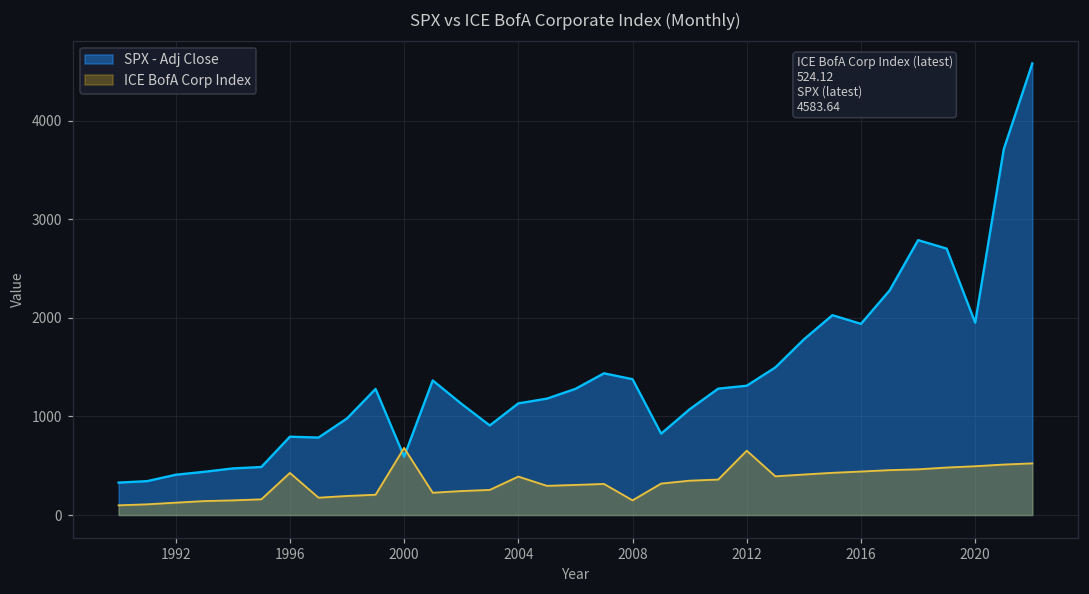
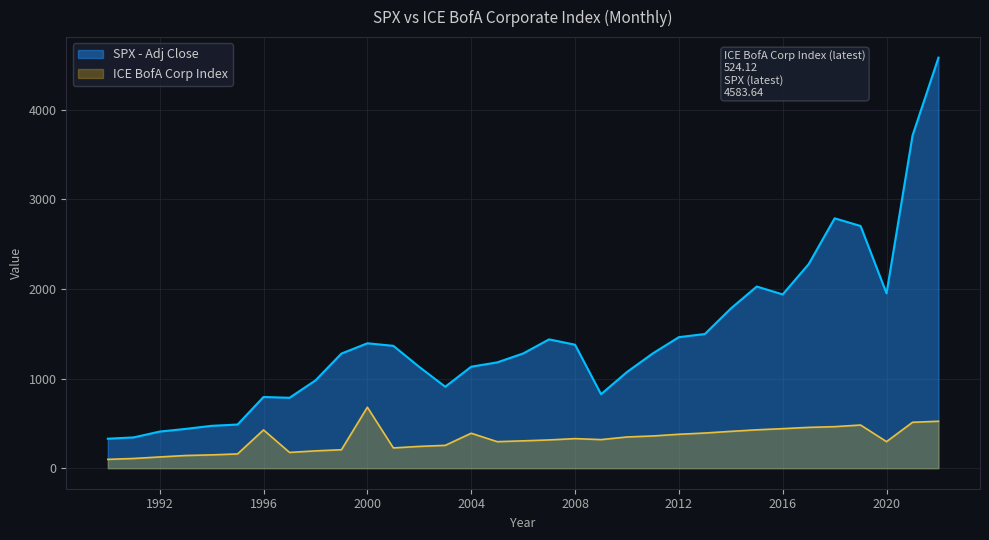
SPX - Adj Close, 2000: 600 -> 1400
ICE BofA Corp Index, 2008: 100 -> 300
SPX - Adj Close, 2012: 1300 -> 1500
ICE BofA Corp Index, 2012: 700 -> 400
ICE BofA Corp Index, 2020: 500 -> 300
